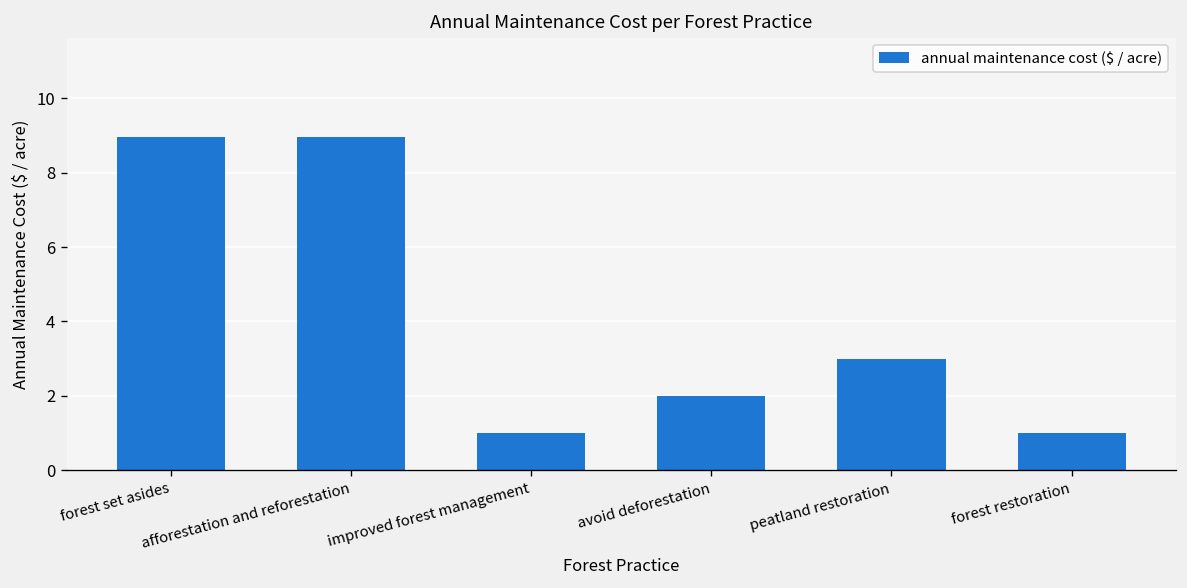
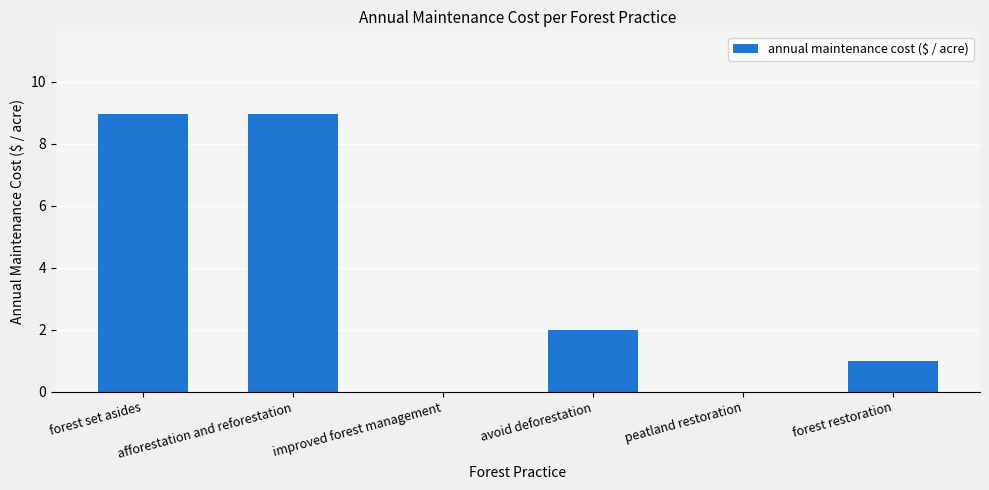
improved forest management: 1 -> 0
peatland restoration: 3 -> 0
